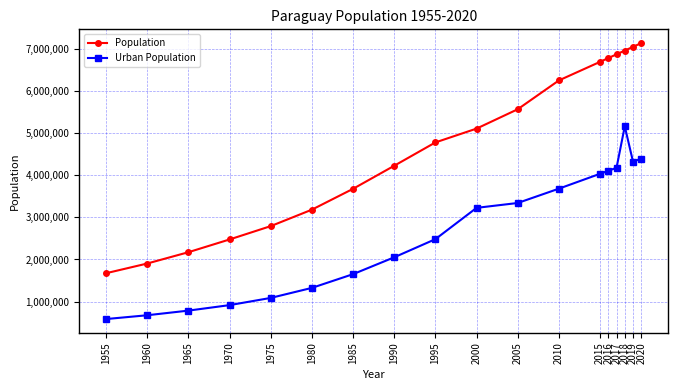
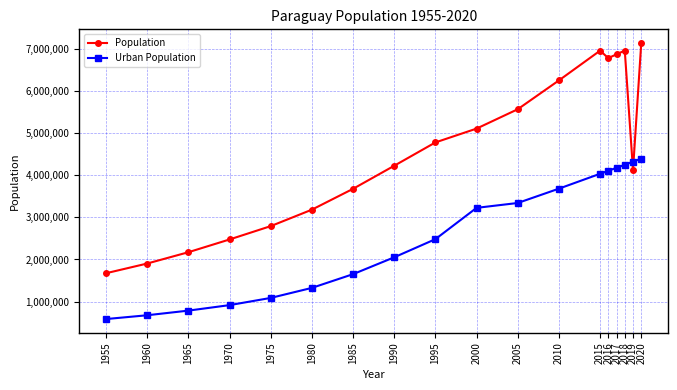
Population, 2015: 6,700,000 -> 7,000,000
Urban Population, 2018: 5,200,000 -> 4,200,000
Population, 2019: 7,000,000 -> 4,100,000
